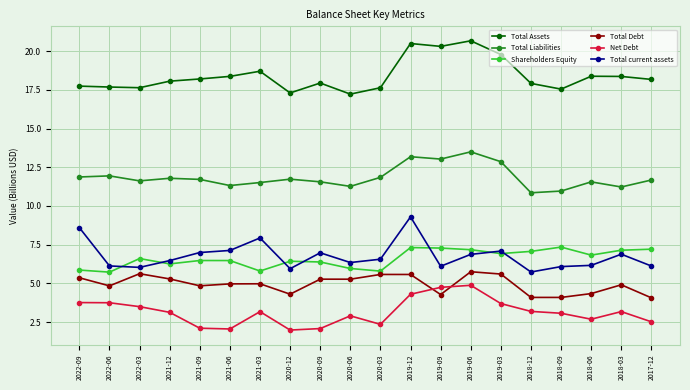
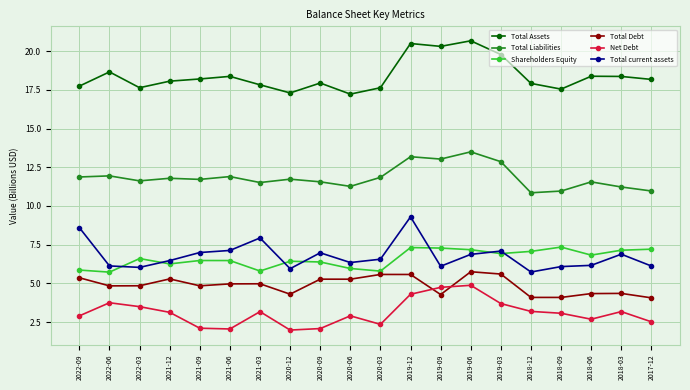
Net Debt, 2022-09: 3.8 -> 2.9
Total Assets, 2022-06: 17.7 -> 18.7
Total Debt, 2022-03: 5.6 -> 4.8
Total Liabilities, 2021-06: 11.3 -> 11.9
Total Assets, 2021-03: 18.7 -> 17.8
Total Debt, 2018-03: 4.9 -> 4.4
Total Liabilities, 2017-12: 11.7 -> 11.0
